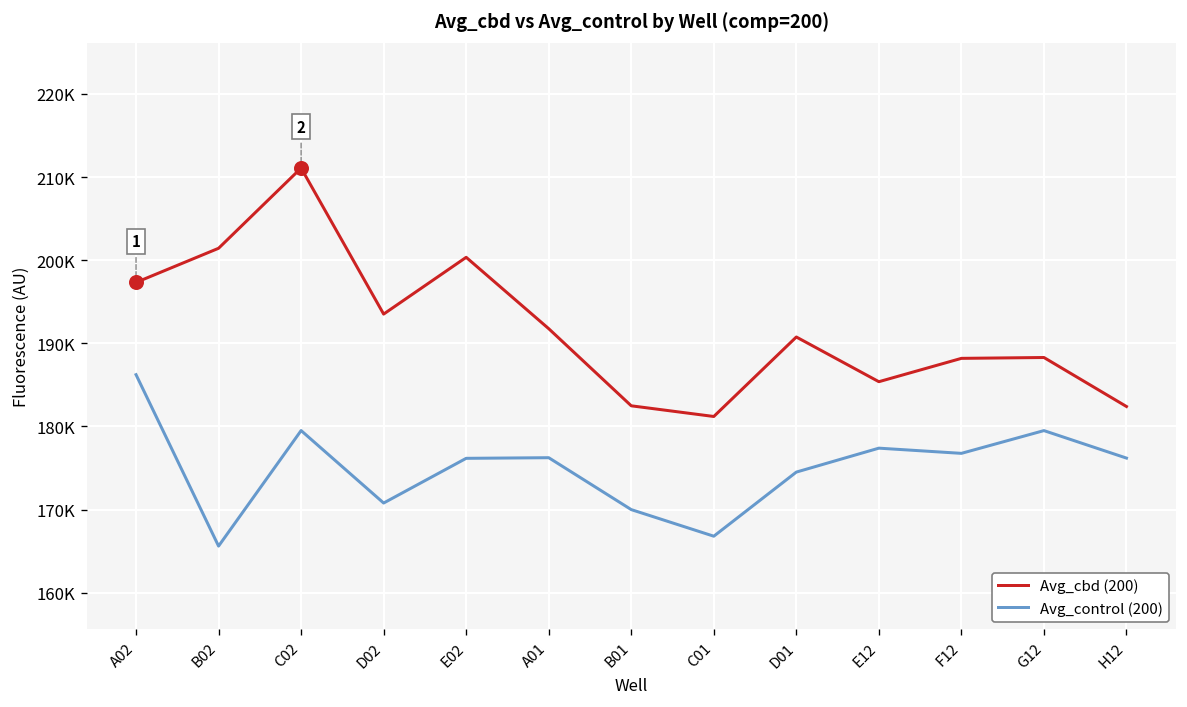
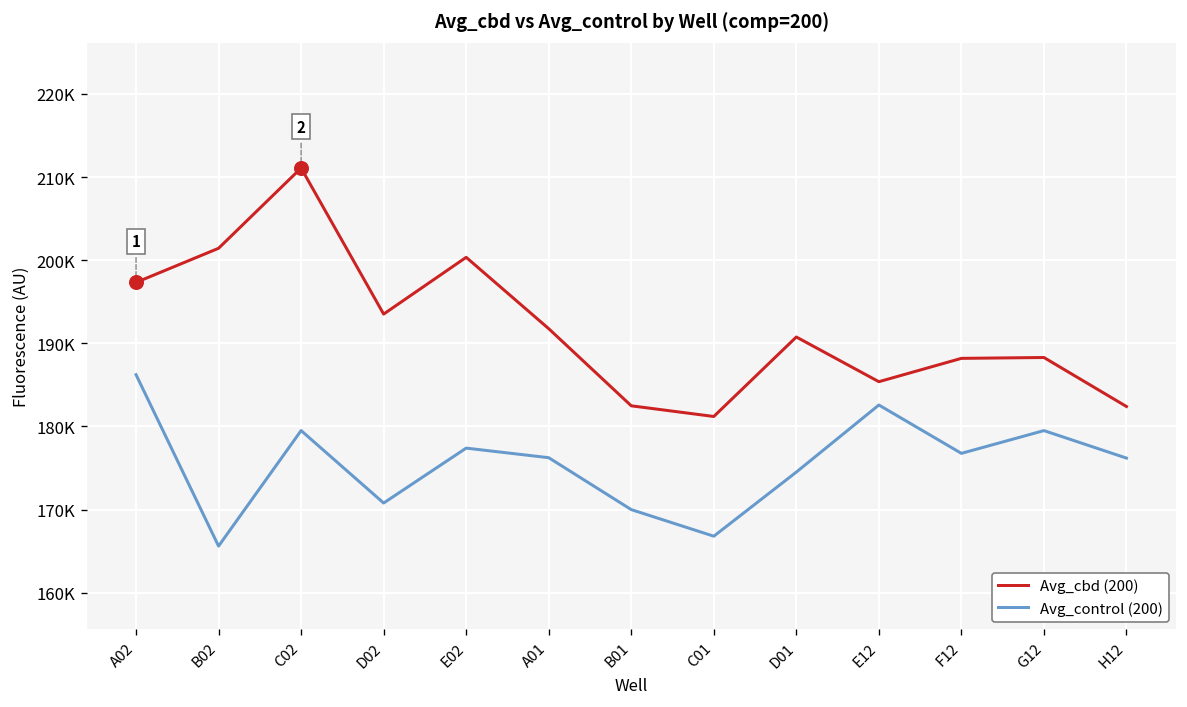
Avg_control (200), E02: 176000 -> 177000
Avg_control (200), E12: 177000 -> 183000
